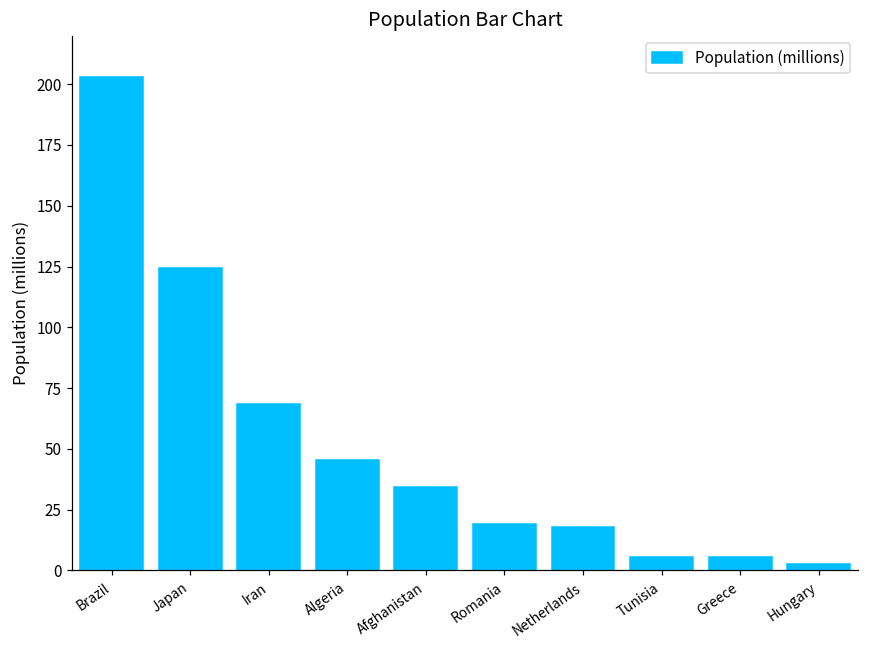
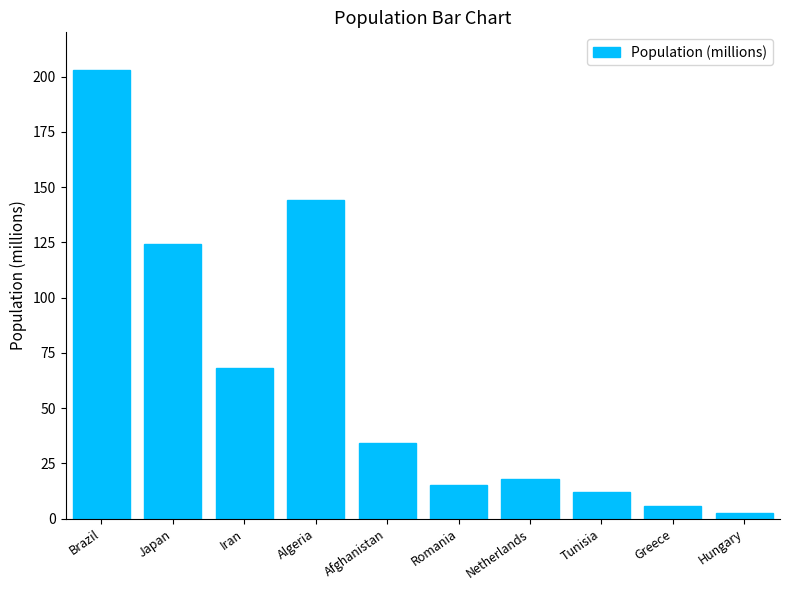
Algeria: 45 -> 144
Romania: 19 -> 15
Tunisia: 5 -> 12
